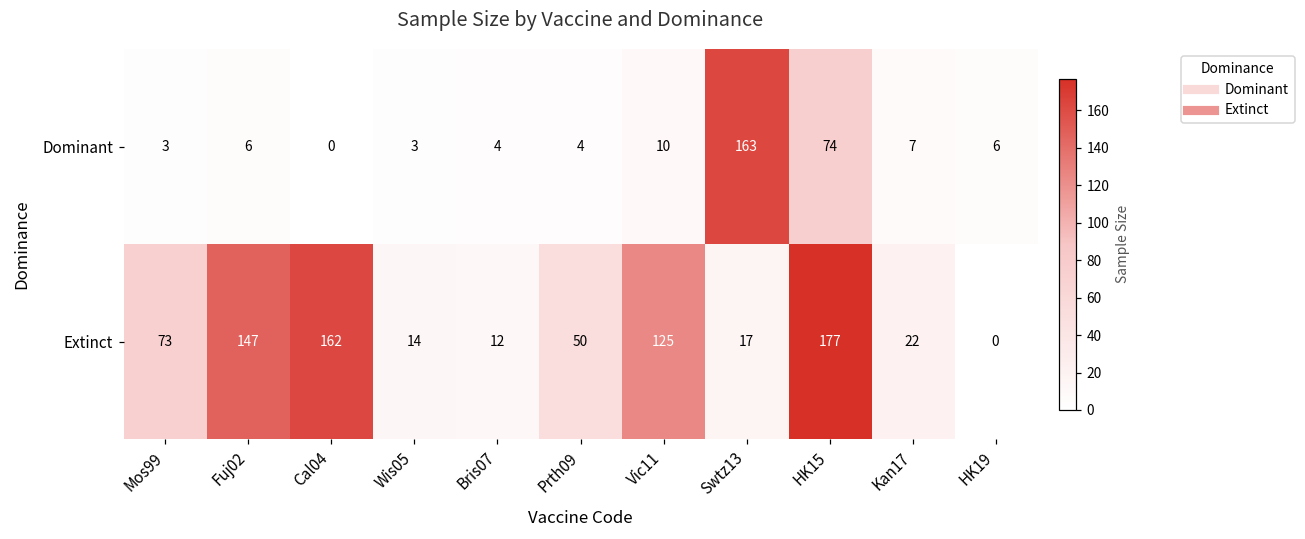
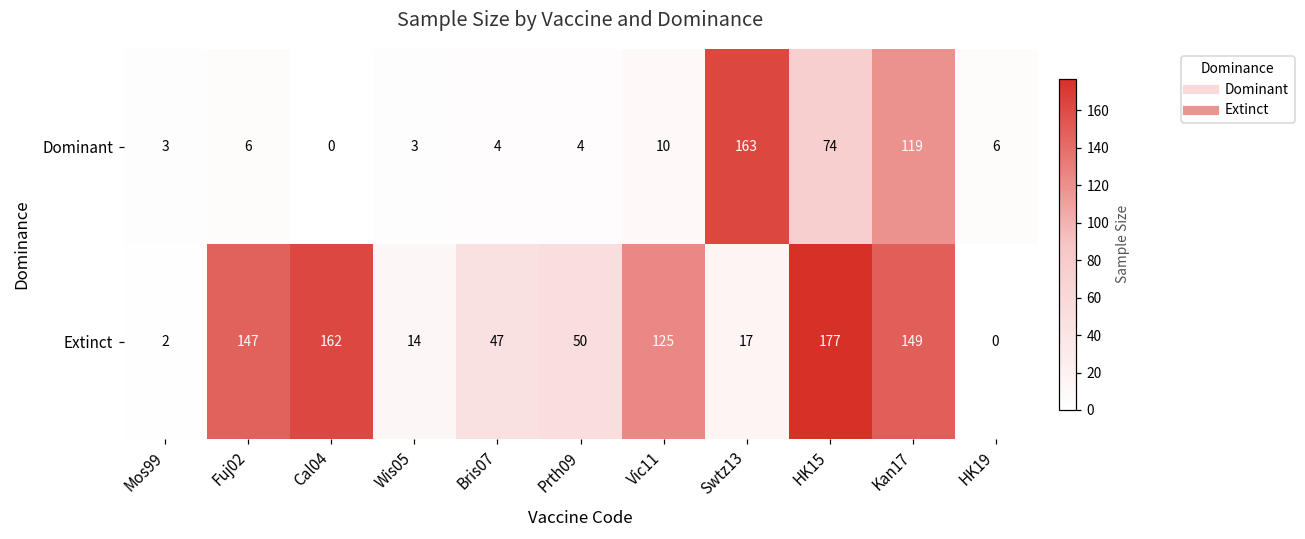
Dominant, Kan17: 7 -> 119
Extinct, Mos99: 73 -> 2
Extinct, Bris07: 12 -> 47
Extinct, Kan17: 22 -> 149
